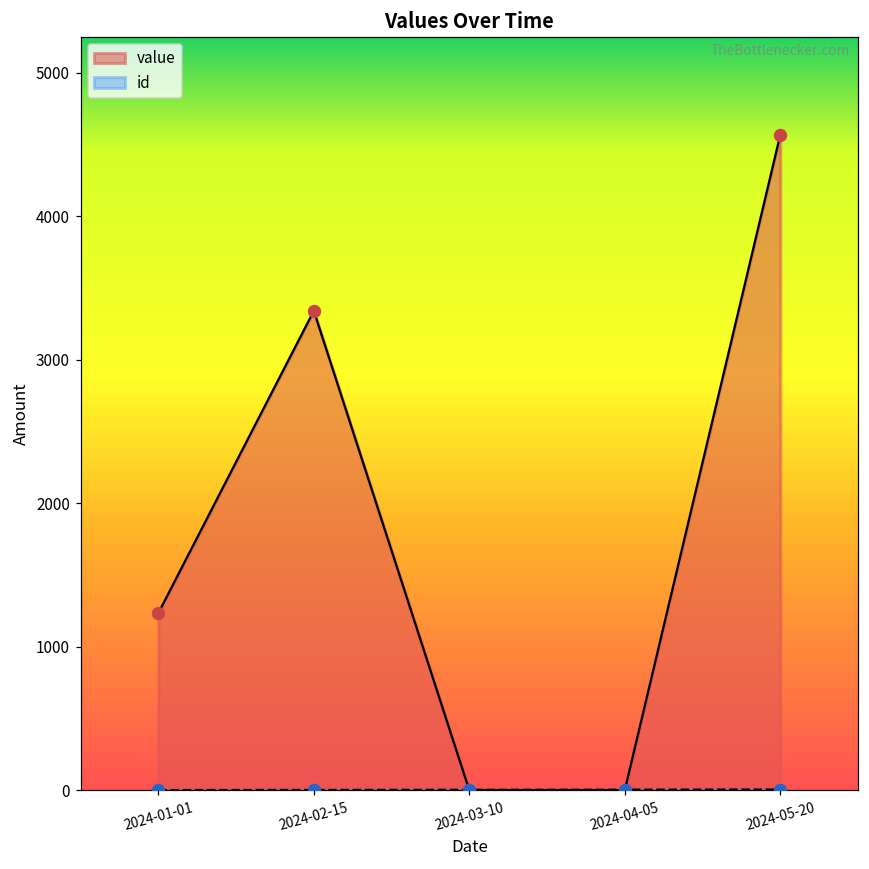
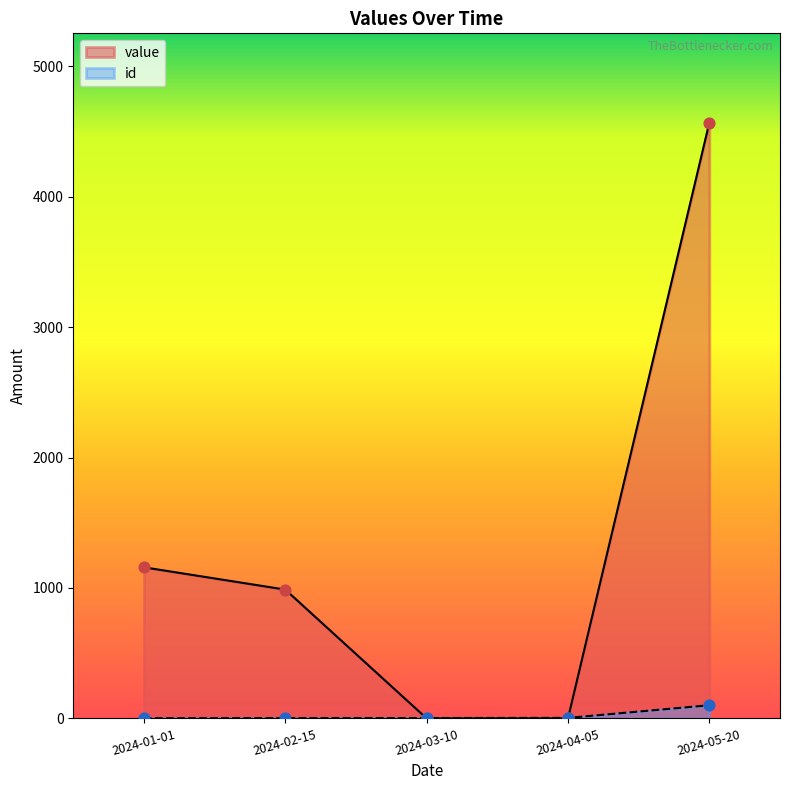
value, 2024-01-01: 1230 -> 1160
value, 2024-02-15: 3340 -> 990
id, 2024-05-20: 10 -> 100
